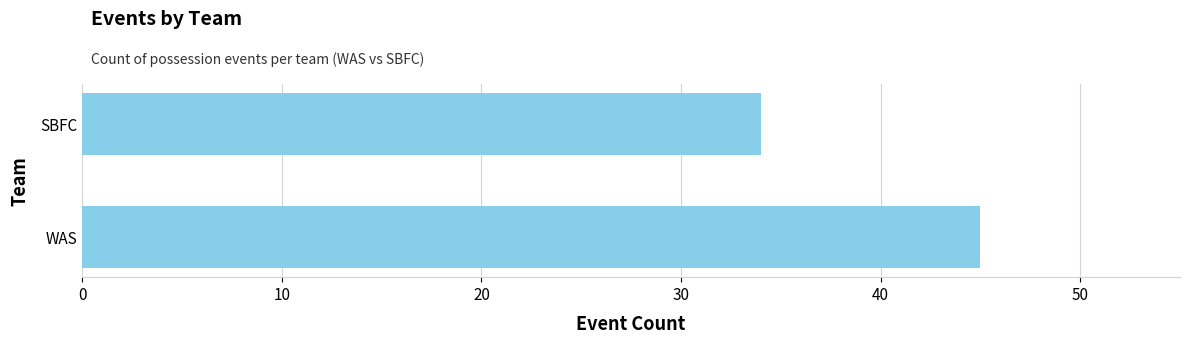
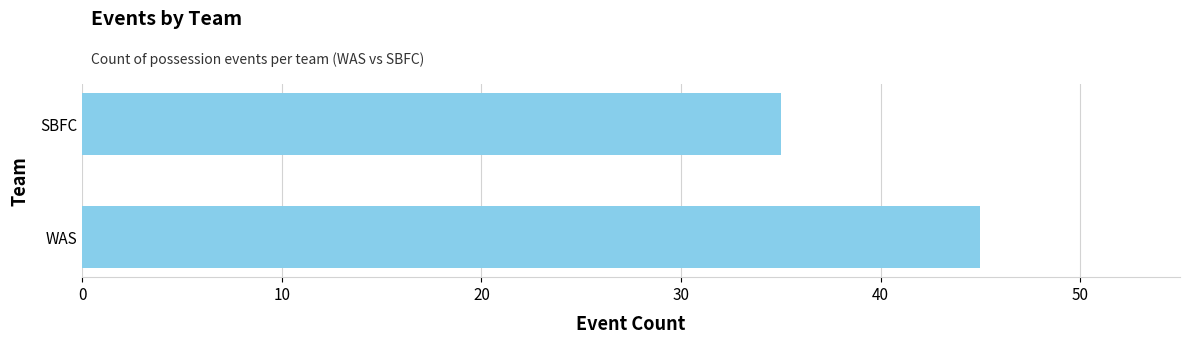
SBFC: 34 -> 35
